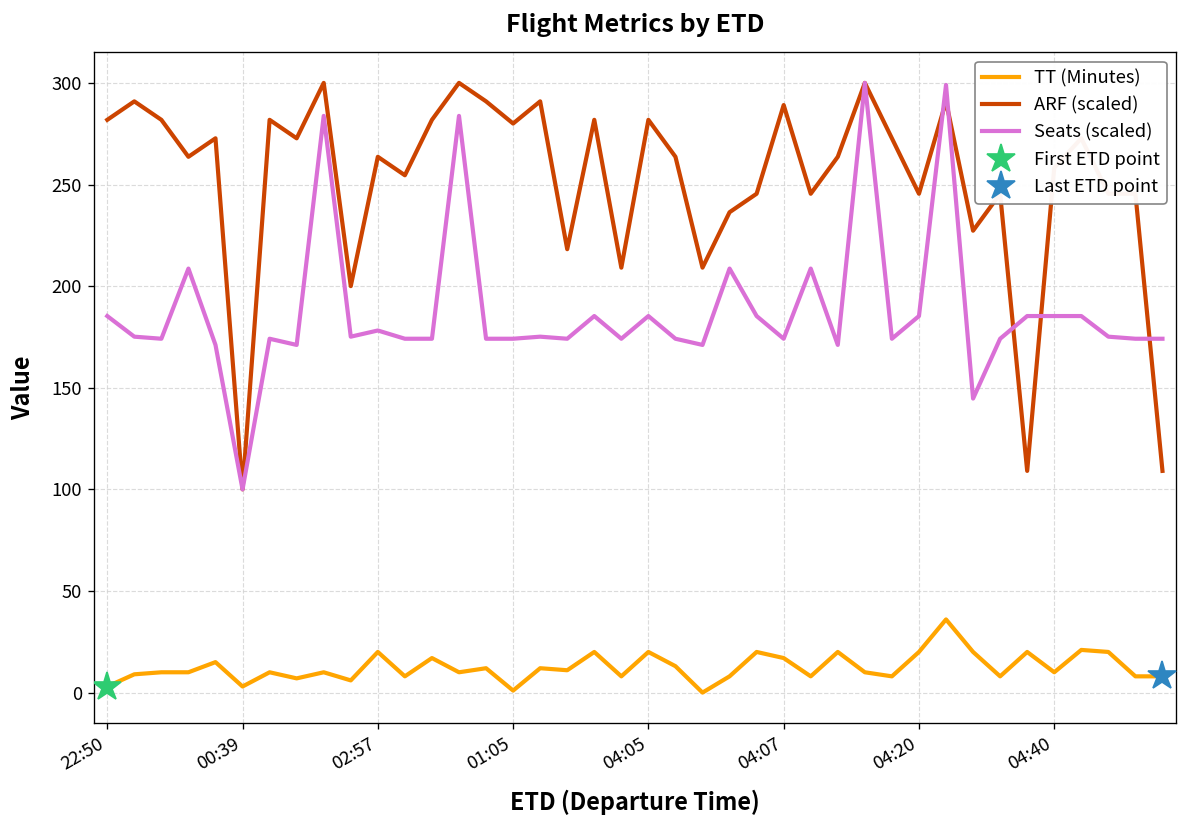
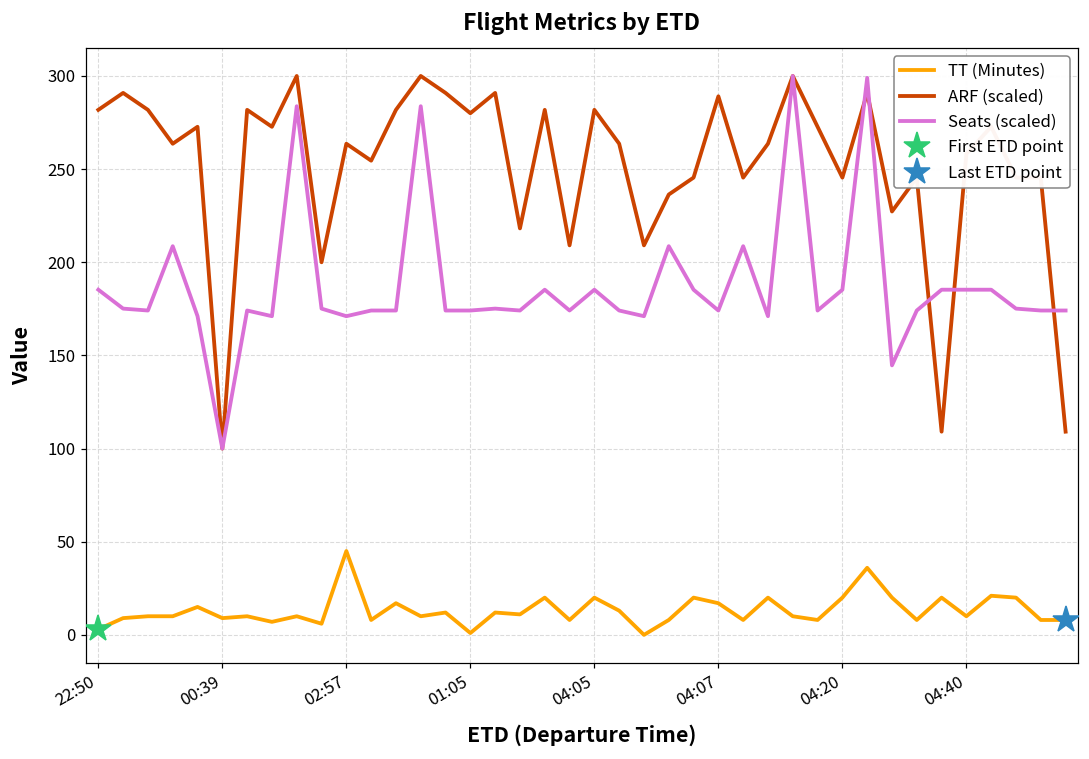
TT (Minutes), 00:39: 3 -> 9
TT (Minutes), 02:57: 20 -> 45
Seats (scaled), 02:57: 178 -> 171
